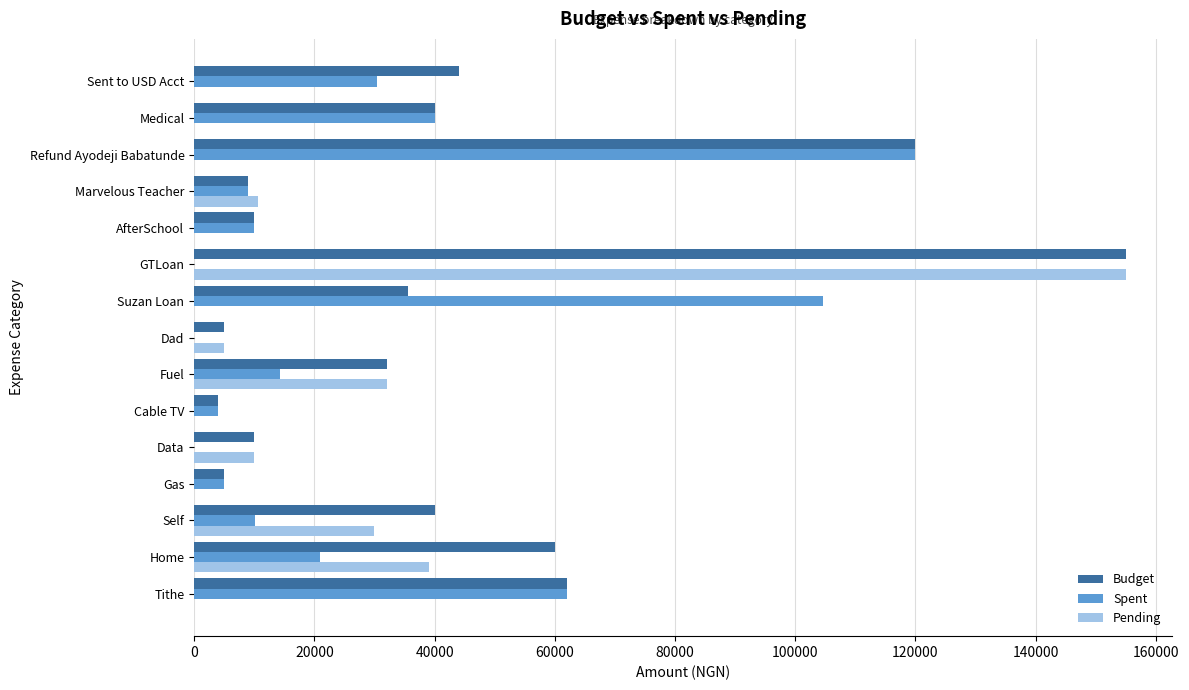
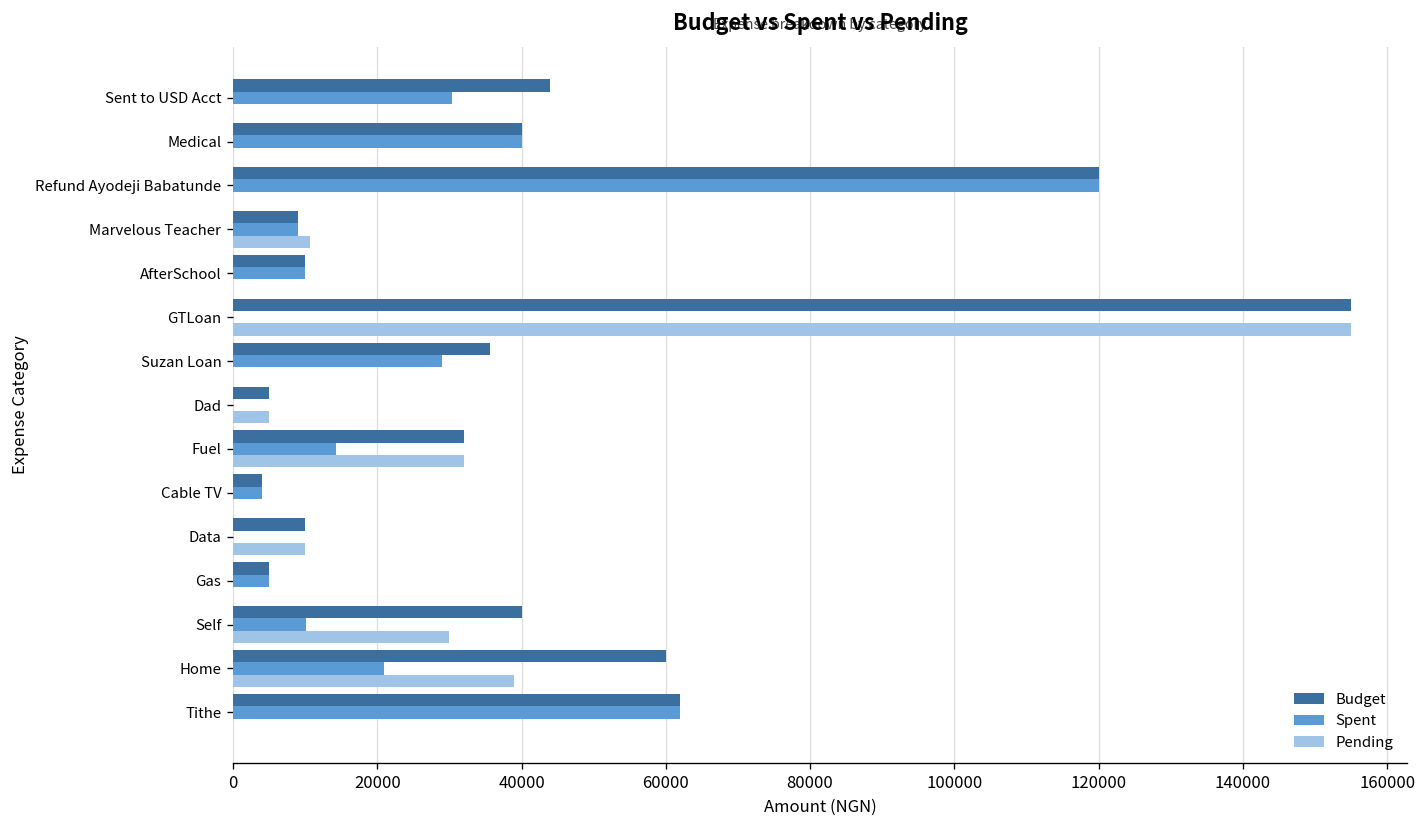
Spent, Suzan Loan: 105000 -> 29000
